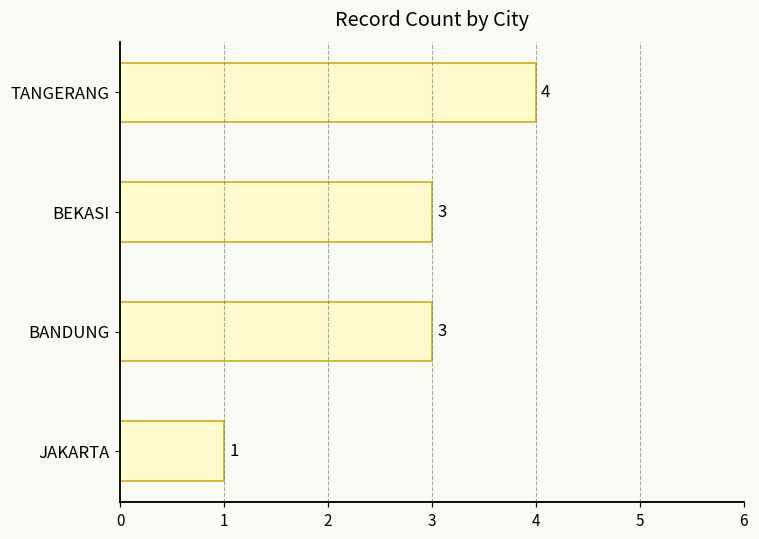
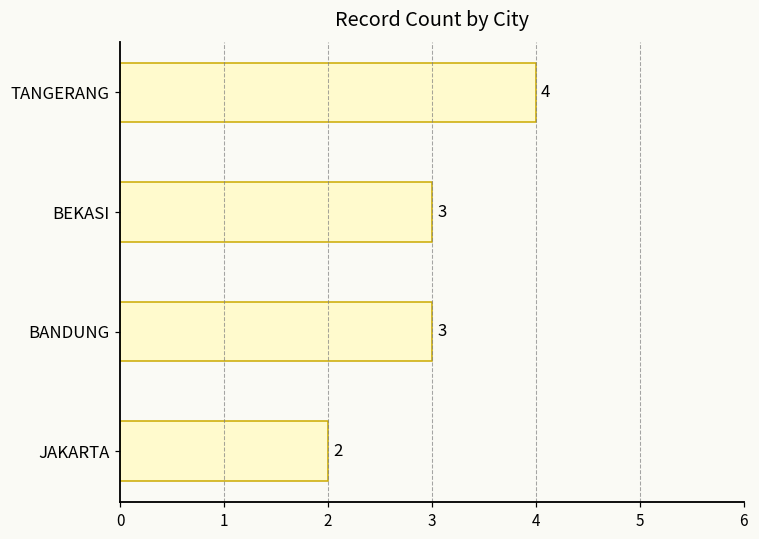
JAKARTA: 1 -> 2
